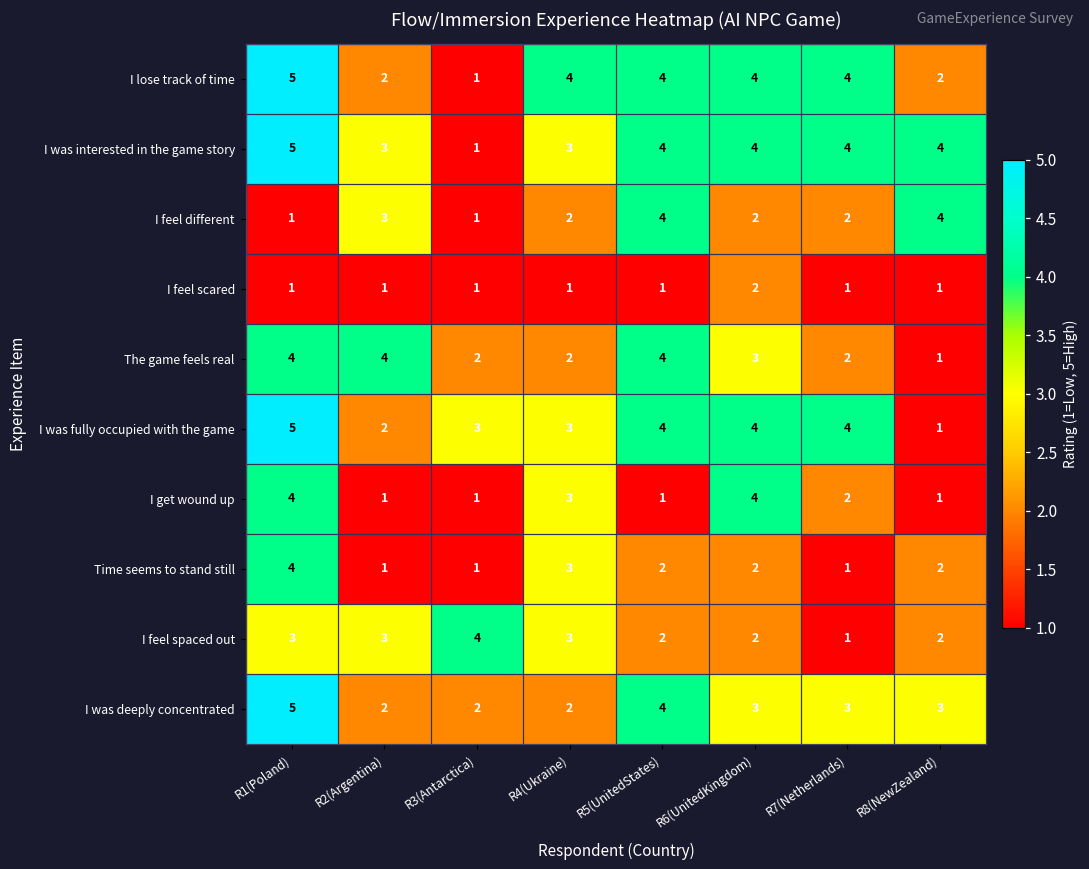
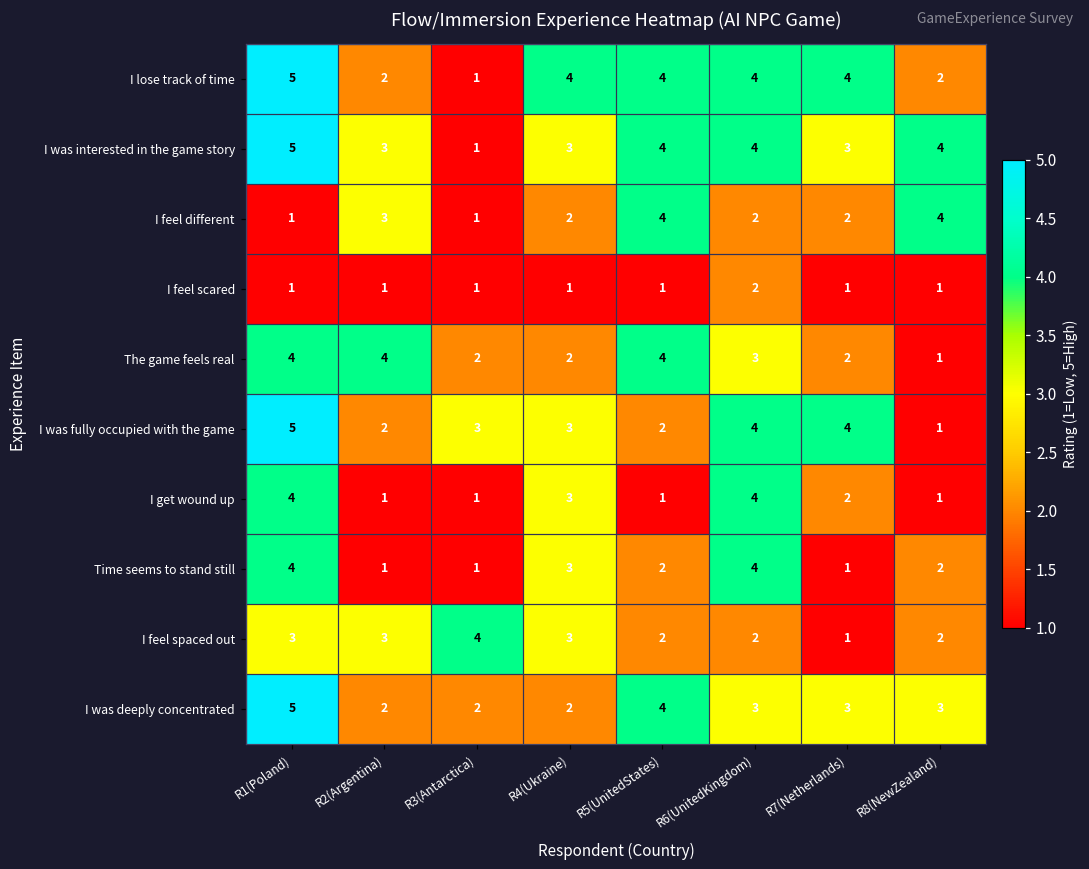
I was interested in the game story, R7(Netherlands): 4 -> 3
I was fully occupied with the game, R5(UnitedStates): 4 -> 2
Time seems to stand still, R6(UnitedKingdom): 2 -> 4
